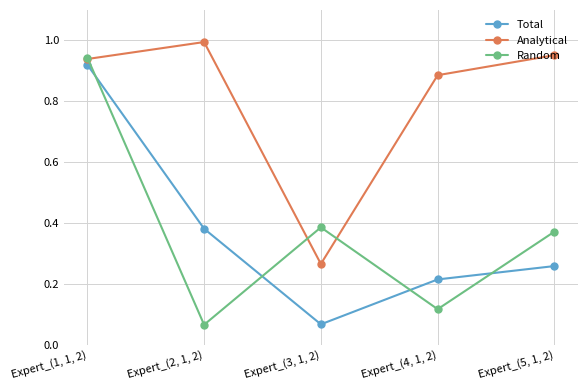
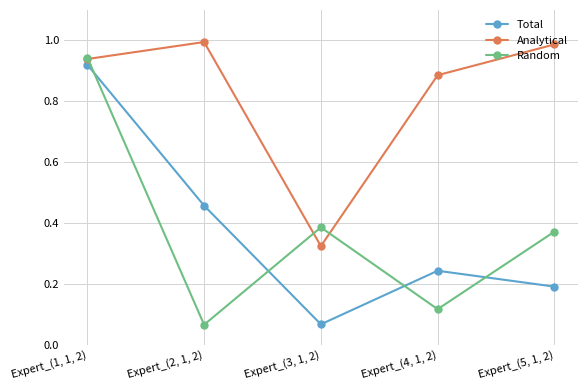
Total, Expert_(2, 1, 2): 0.38 -> 0.46
Analytical, Expert_(3, 1, 2): 0.27 -> 0.32
Total, Expert_(4, 1, 2): 0.21 -> 0.24
Total, Expert_(5, 1, 2): 0.26 -> 0.19
Analytical, Expert_(5, 1, 2): 0.95 -> 0.99
